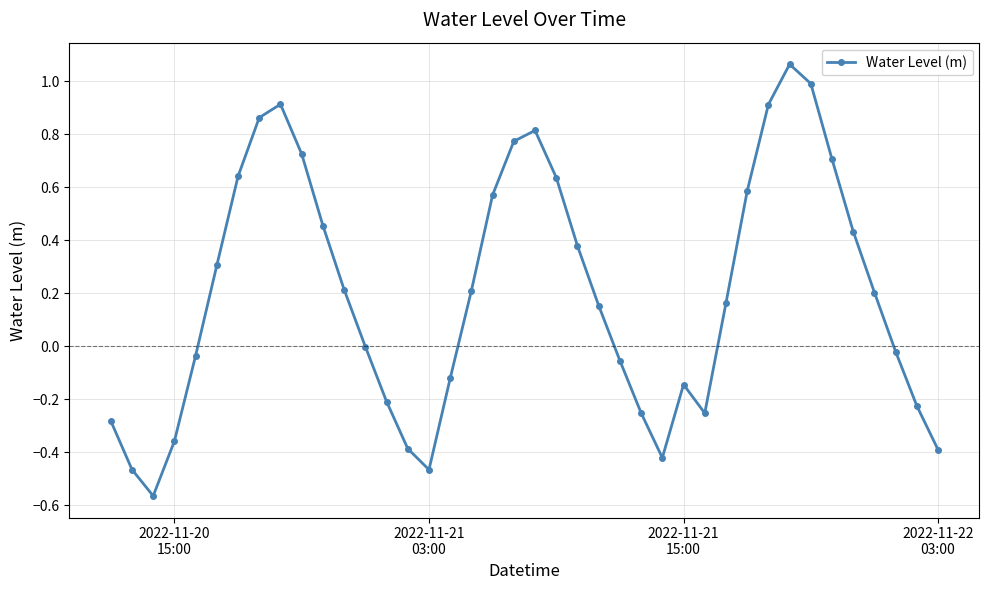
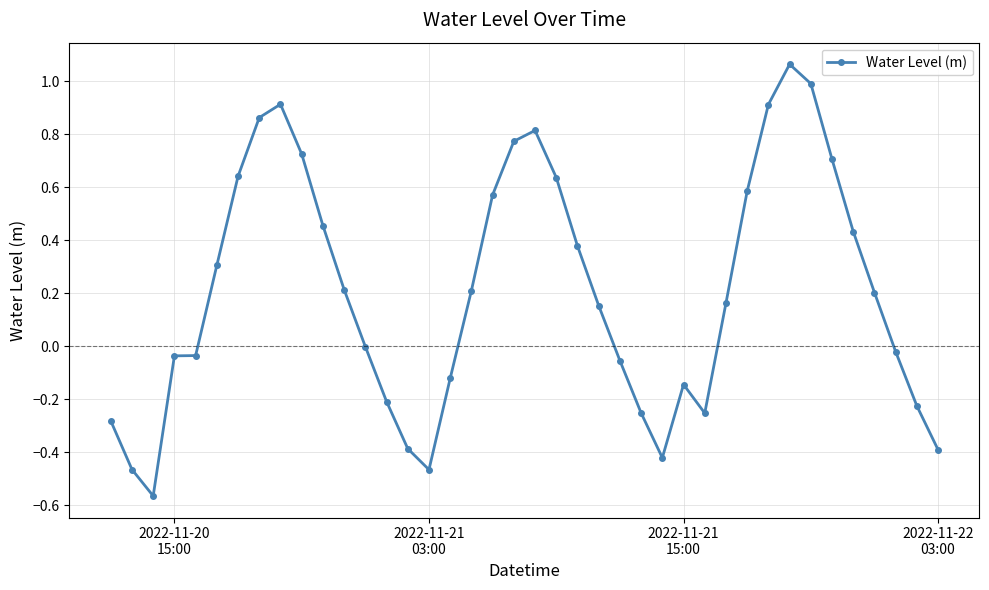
2022-11-20 15:00: -0.36 -> -0.04
